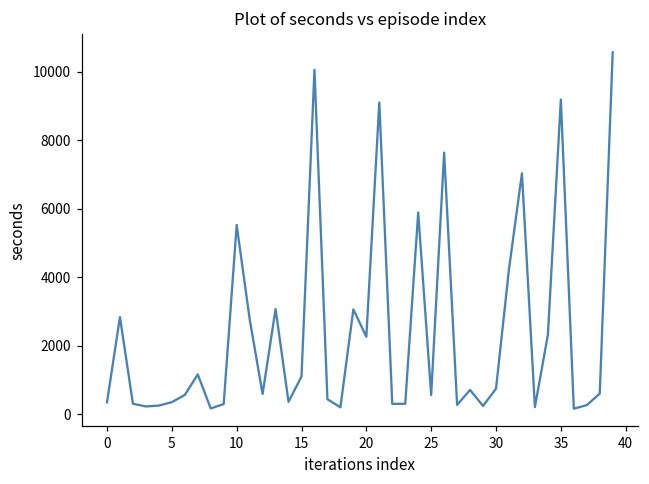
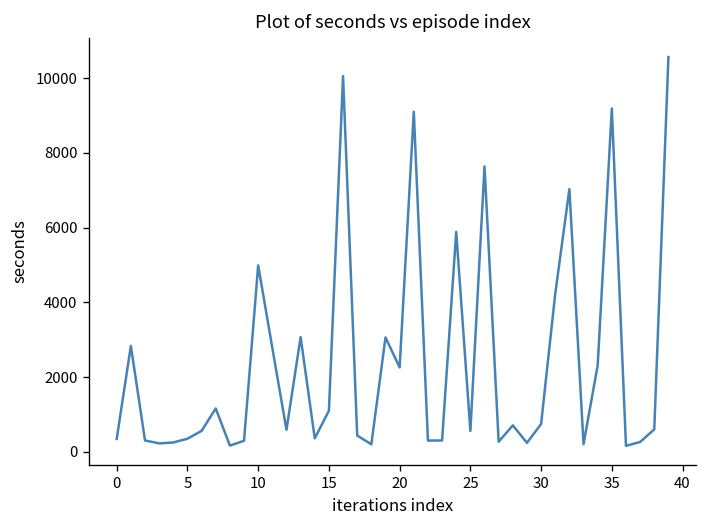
10: 5500 -> 5000
